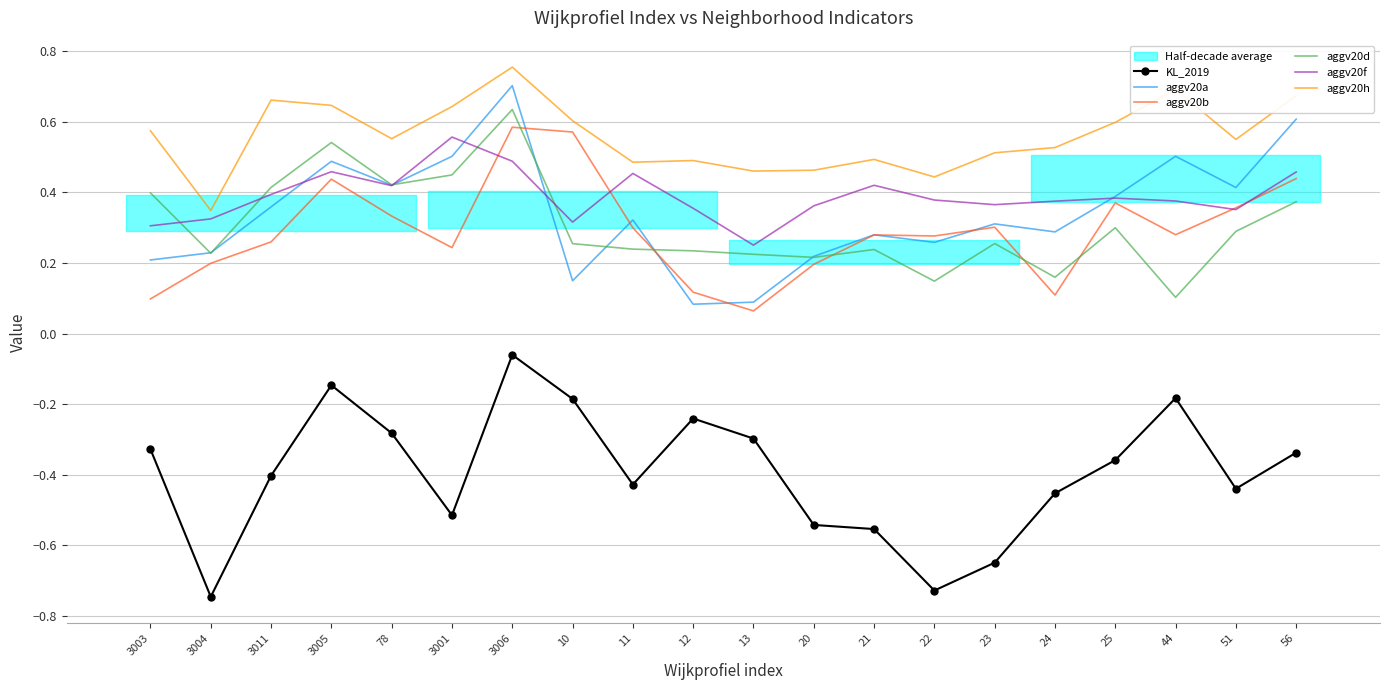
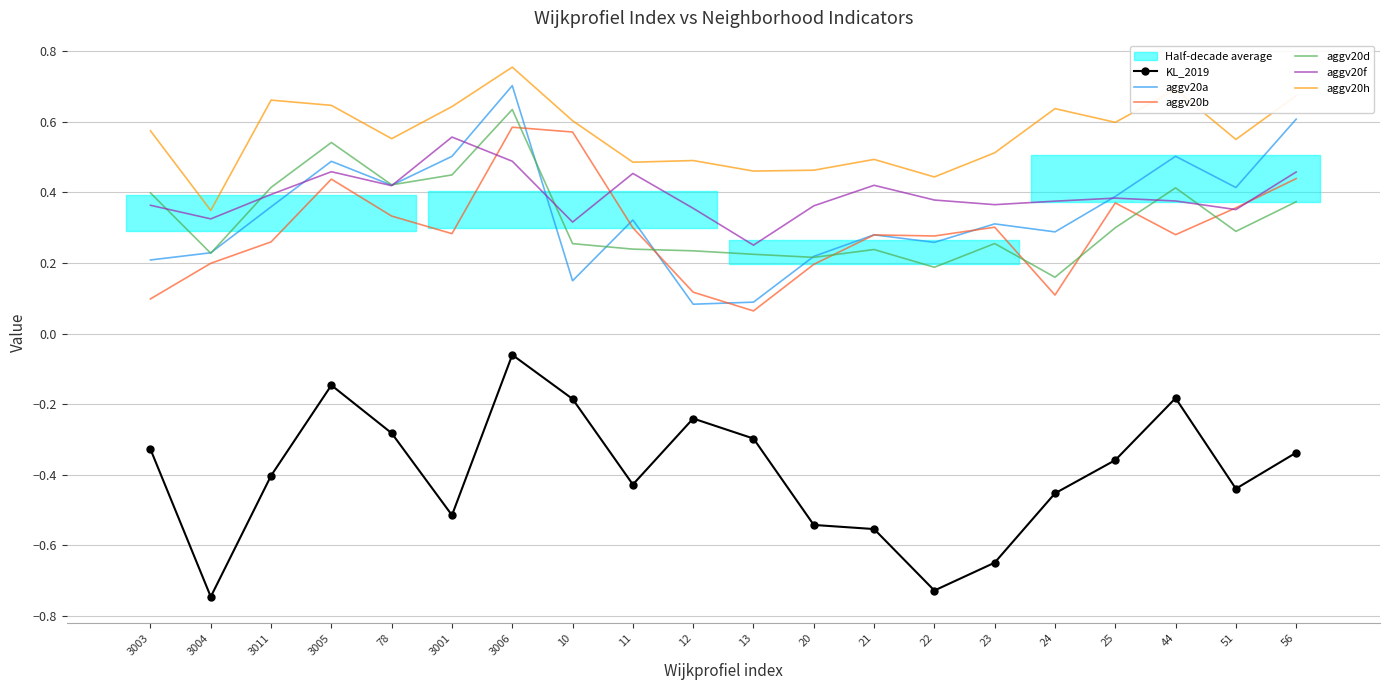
aggv20f, 3003: 0.31 -> 0.36
aggv20b, 3001: 0.24 -> 0.28
aggv20d, 22: 0.15 -> 0.19
aggv20h, 24: 0.53 -> 0.64
aggv20d, 44: 0.10 -> 0.41
